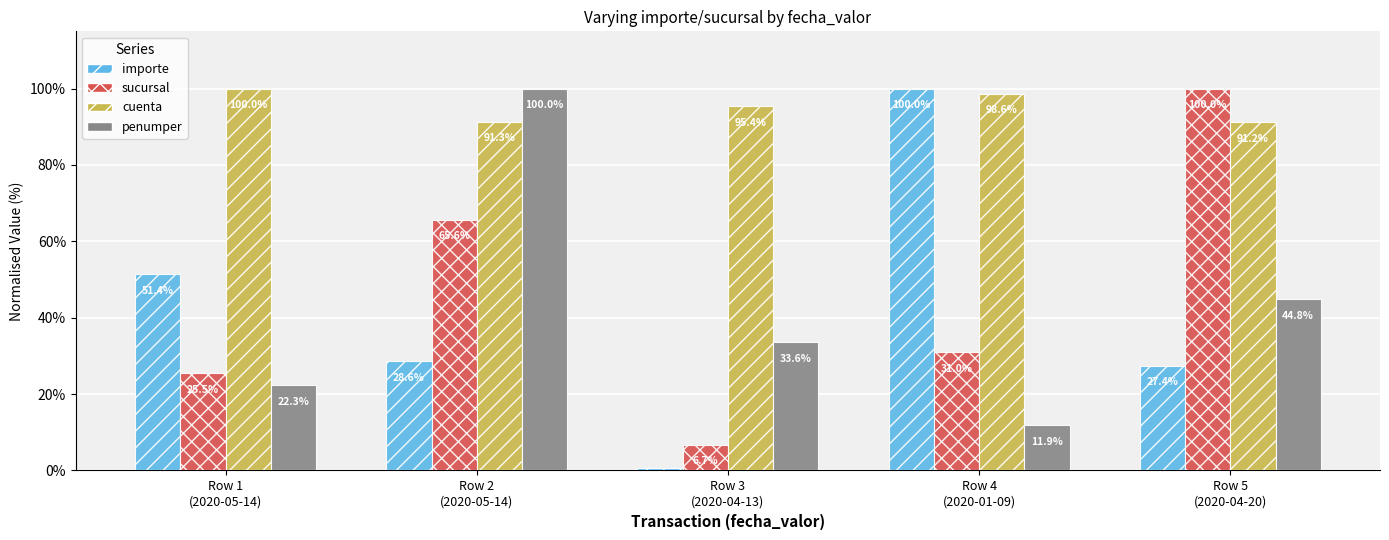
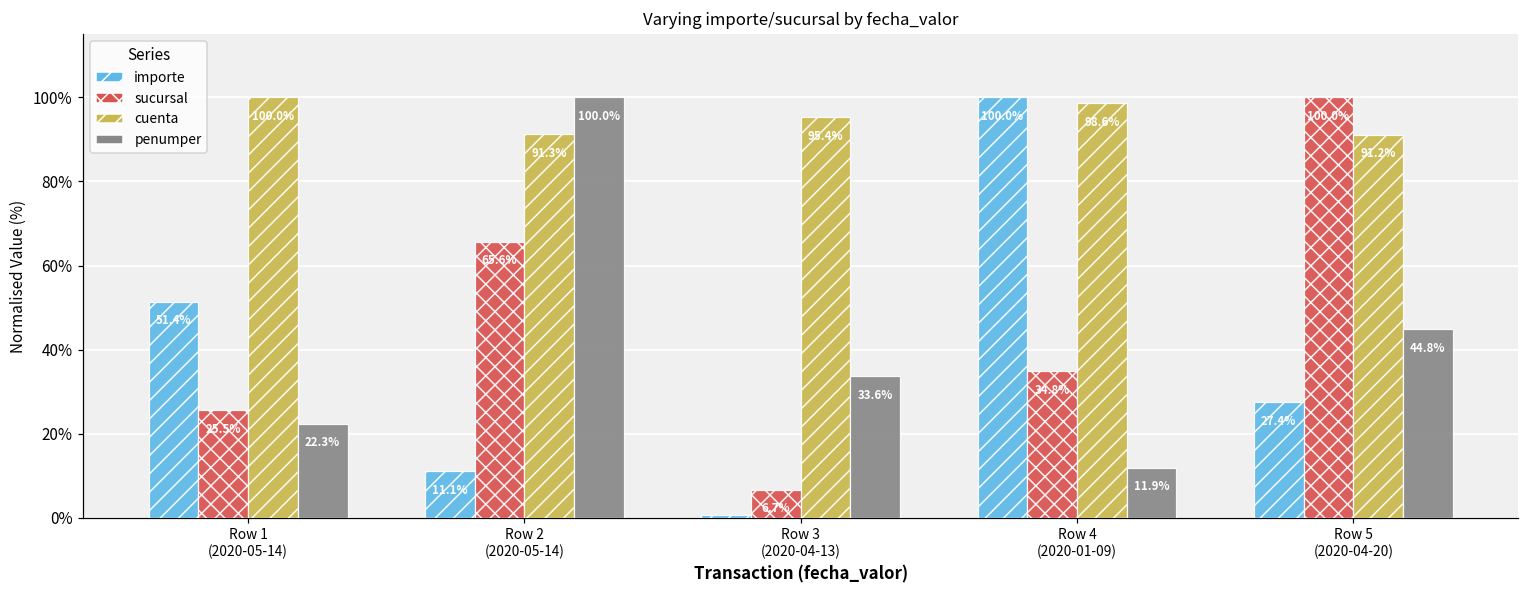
importe, Row 2 (2020-05-14): 28.6% -> 11.1%
sucursal, Row 4 (2020-01-09): 31.0% -> 34.8%
